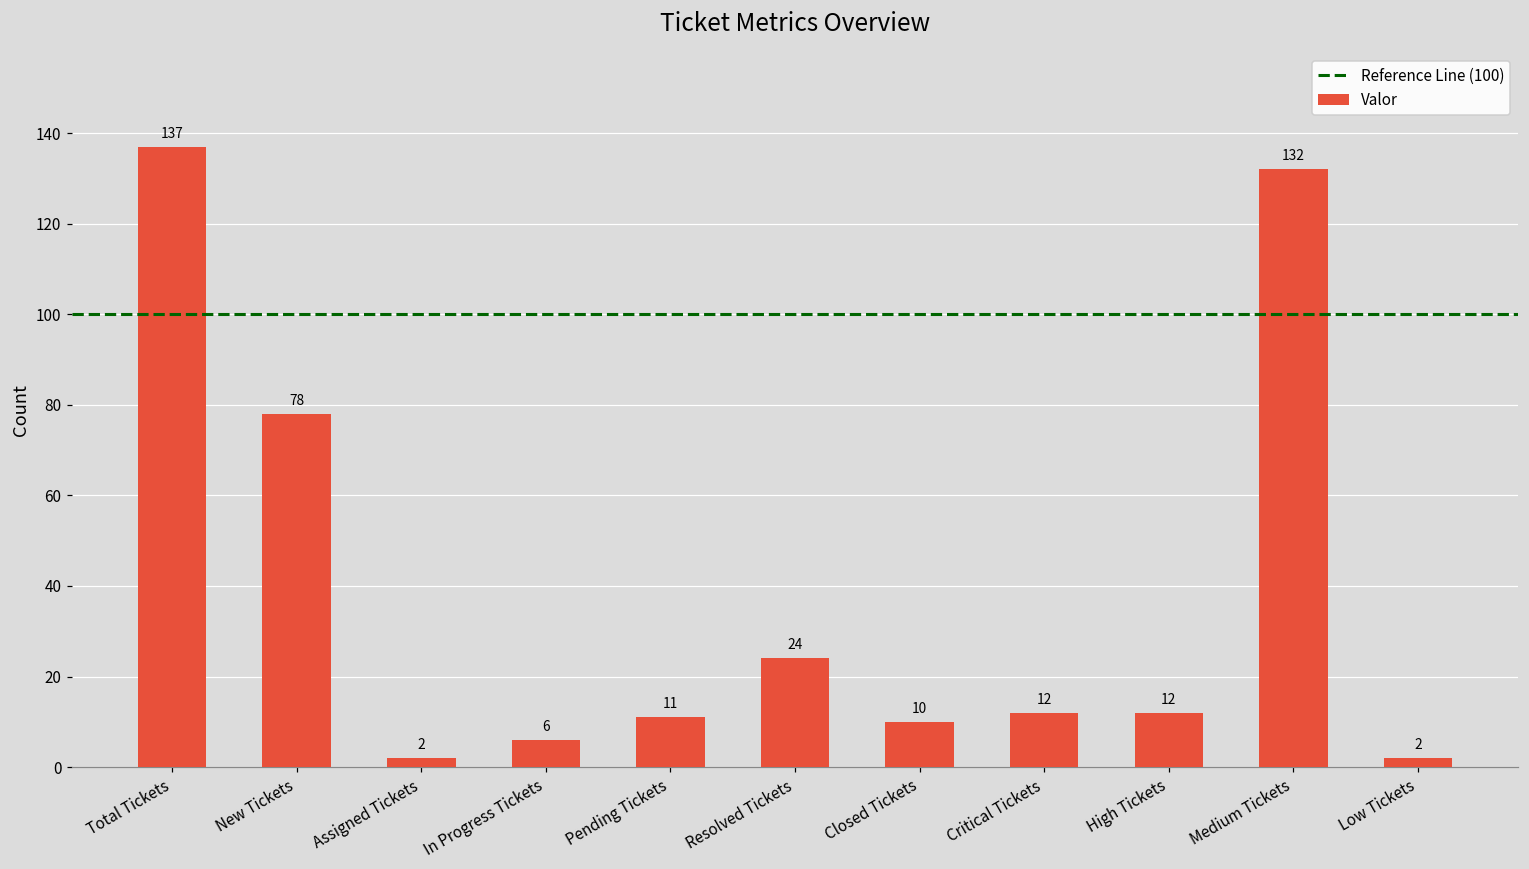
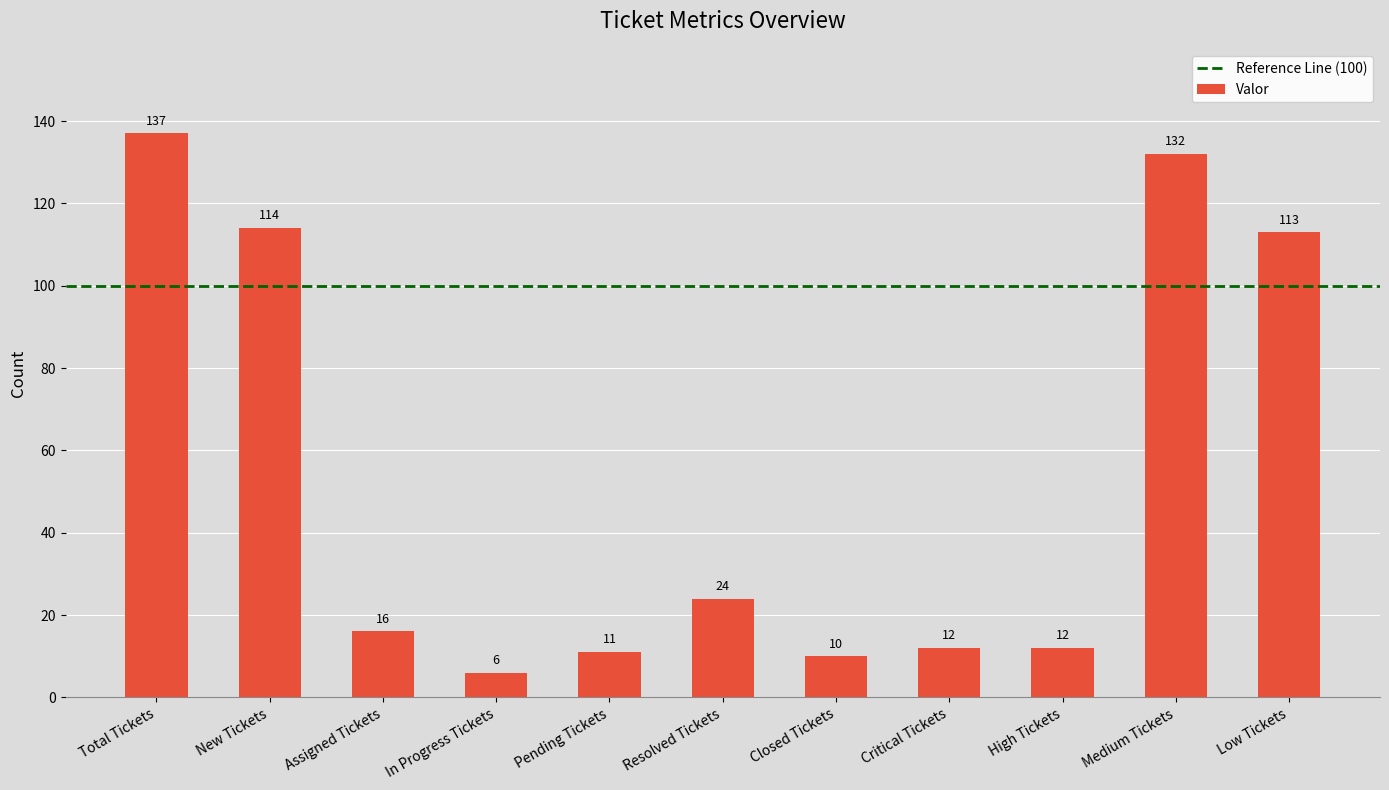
New Tickets: 78 -> 114
Assigned Tickets: 2 -> 16
Low Tickets: 2 -> 113
